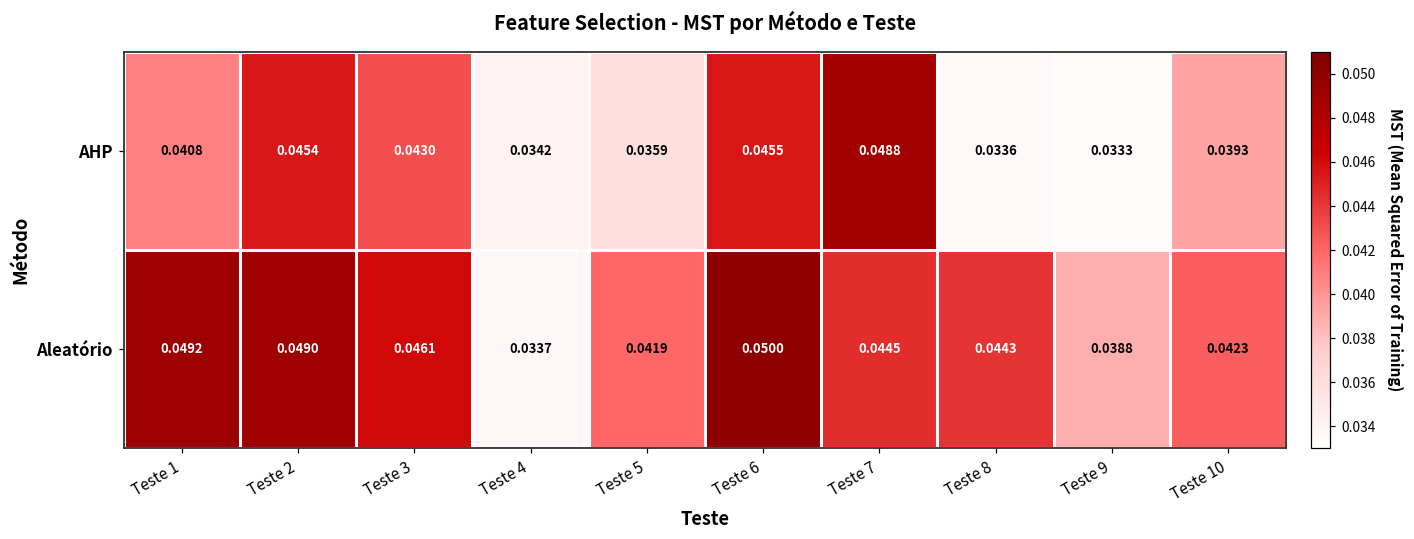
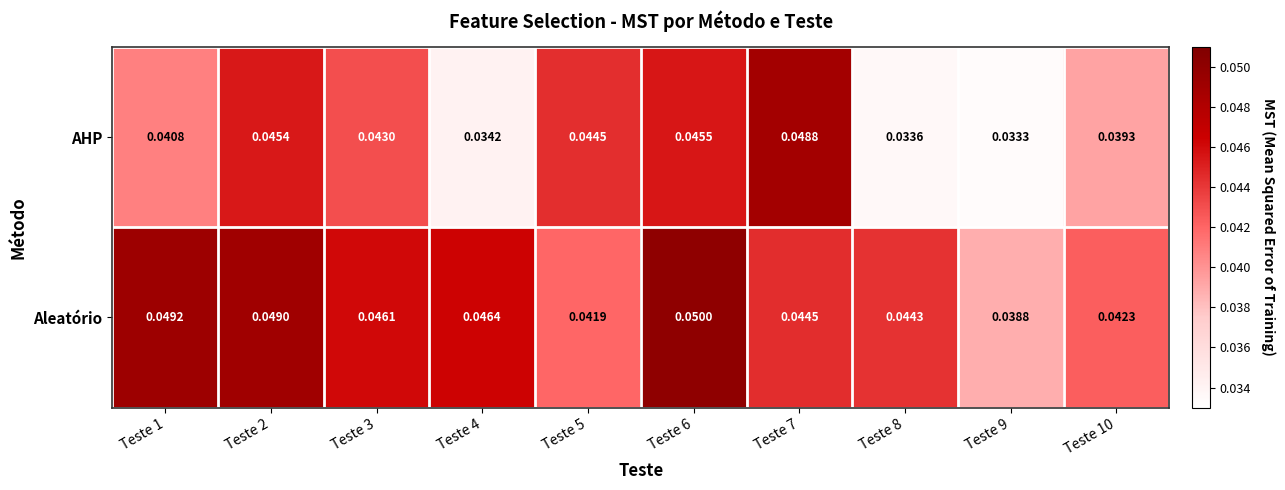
AHP, Teste 5: 0.0359 -> 0.0445
Aleatório, Teste 4: 0.0337 -> 0.0464
